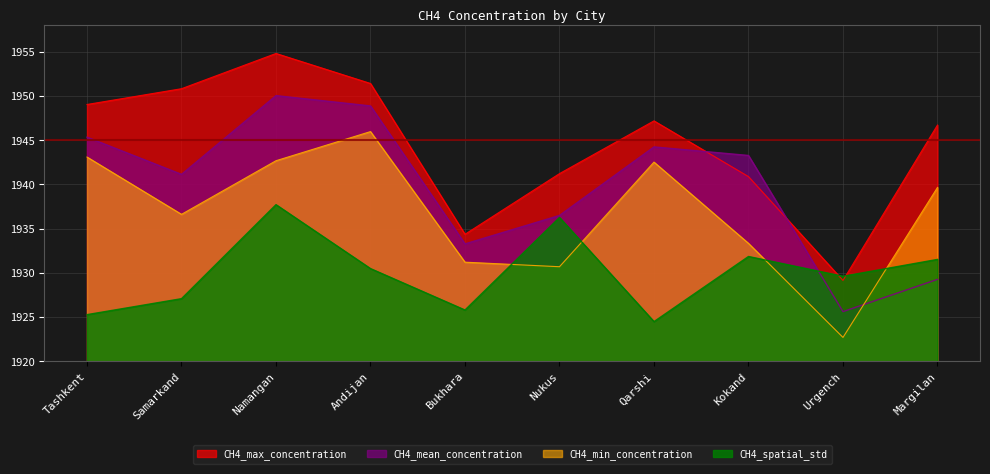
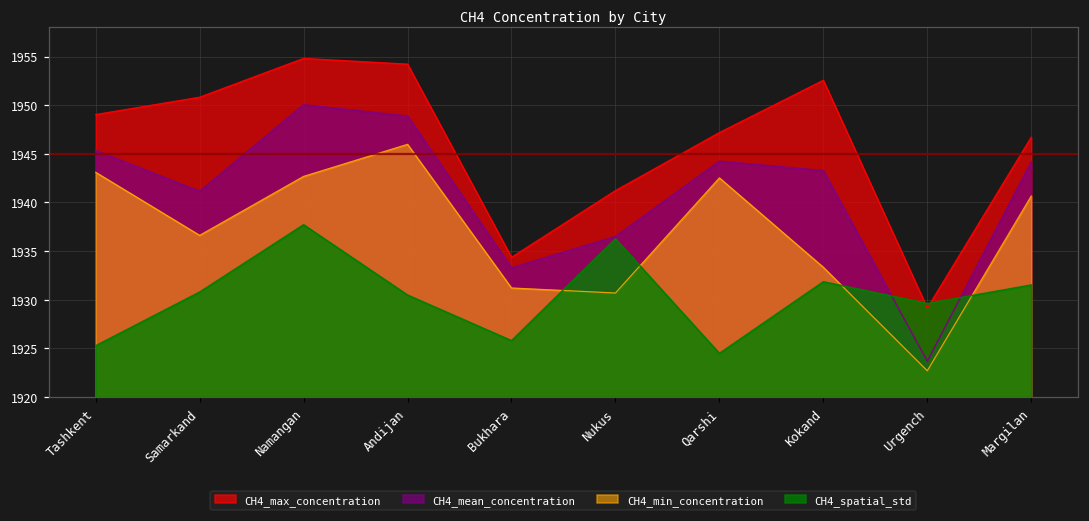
CH4_spatial_std, Samarkand: 1927 -> 1931
CH4_max_concentration, Andijan: 1951 -> 1954
CH4_max_concentration, Kokand: 1941 -> 1953
CH4_mean_concentration, Urgench: 1926 -> 1924
CH4_mean_concentration, Margilan: 1929 -> 1944
CH4_min_concentration, Margilan: 1940 -> 1941
